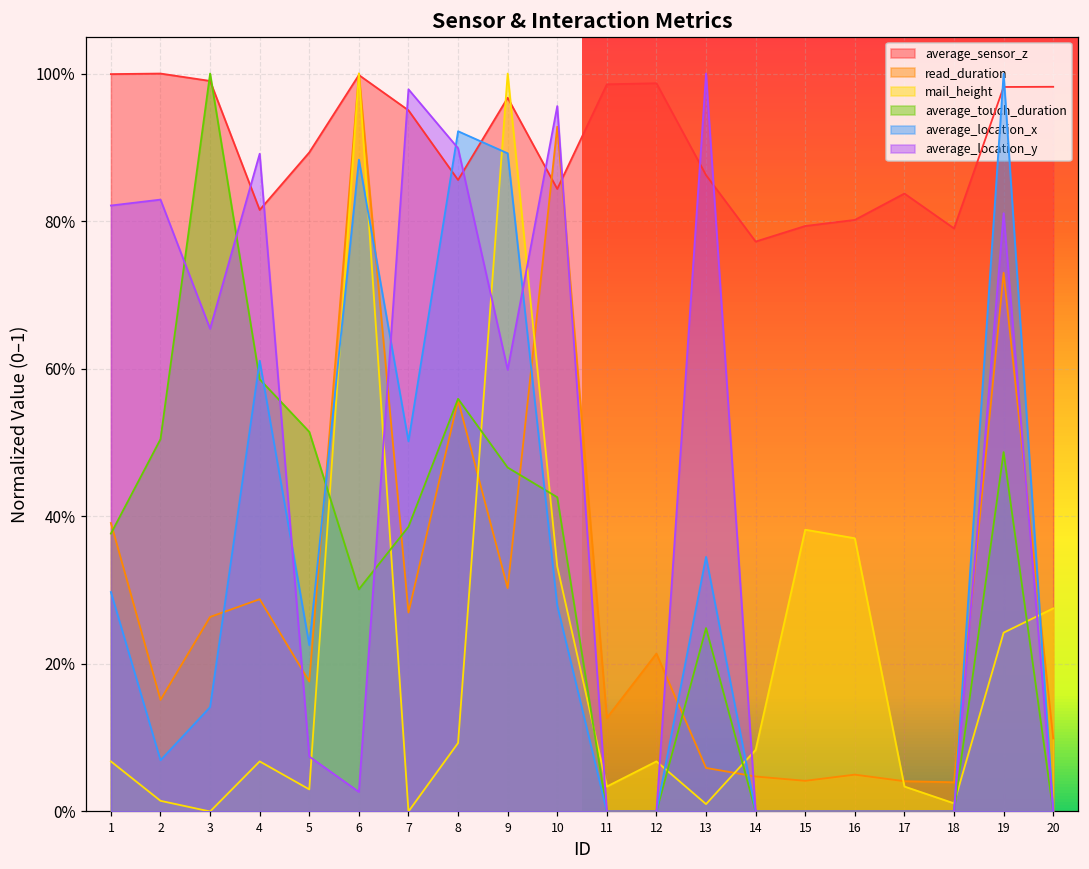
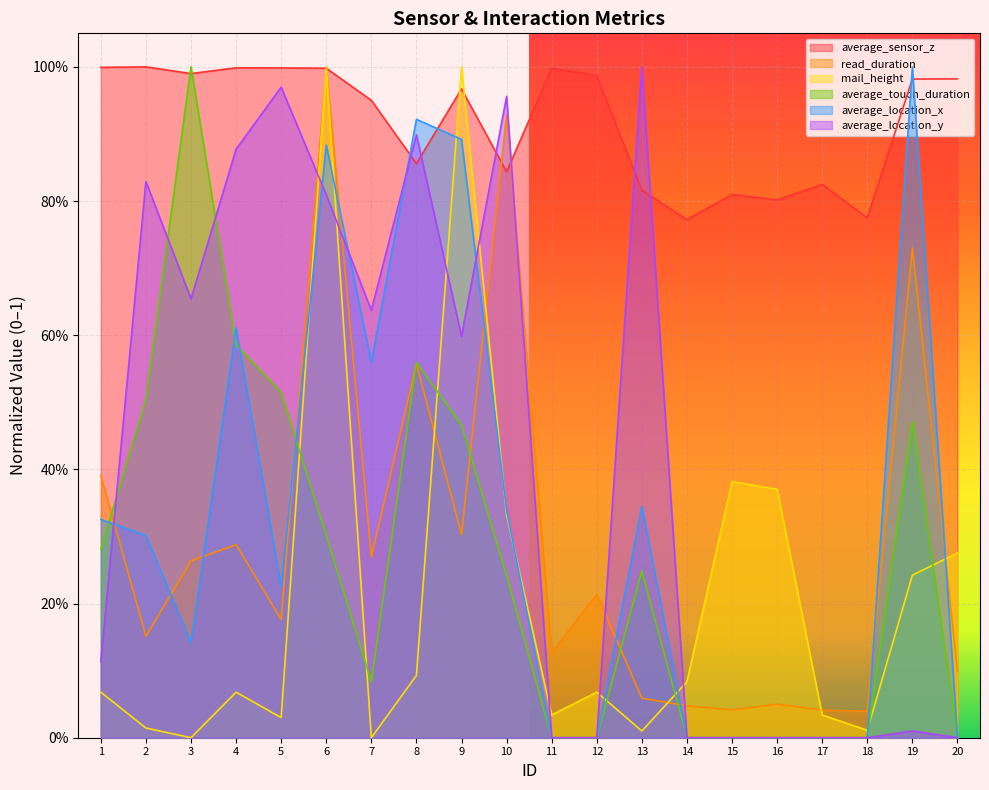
average_touch_duration, 1: 38% -> 28%
average_location_x, 1: 30% -> 33%
average_location_y, 1: 82% -> 11%
average_location_x, 2: 7% -> 30%
average_sensor_z, 4: 82% -> 100%
average_location_y, 4: 89% -> 88%
average_sensor_z, 5: 89% -> 100%
average_location_y, 5: 7% -> 97%
average_location_y, 6: 3% -> 81%
average_touch_duration, 7: 39% -> 8%
average_location_x, 7: 50% -> 56%
average_location_y, 7: 98% -> 64%
average_touch_duration, 10: 43% -> 24%
average_location_x, 10: 28% -> 34%
average_sensor_z, 11: 99% -> 100%
average_sensor_z, 13: 86% -> 82%
average_sensor_z, 15: 79% -> 81%
average_sensor_z, 17: 84% -> 82%
average_sensor_z, 18: 79% -> 77%
average_touch_duration, 19: 49% -> 47%
average_location_y, 19: 81% -> 1%
